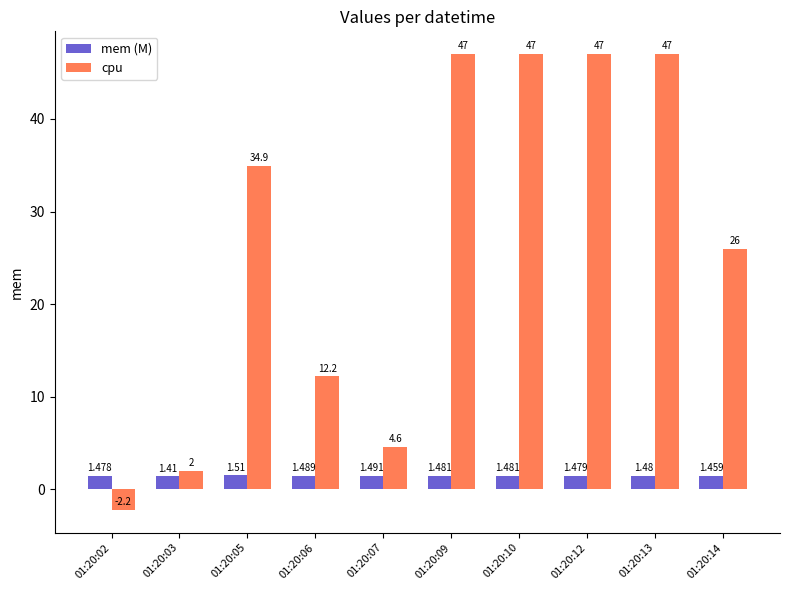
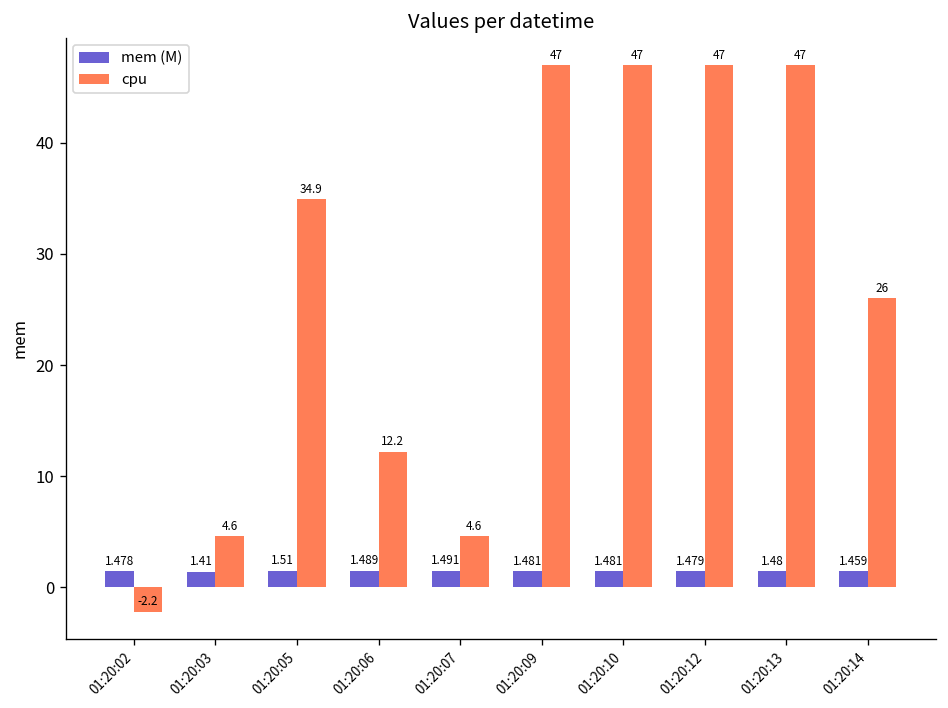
cpu, 01:20:03: 2 -> 4.6
